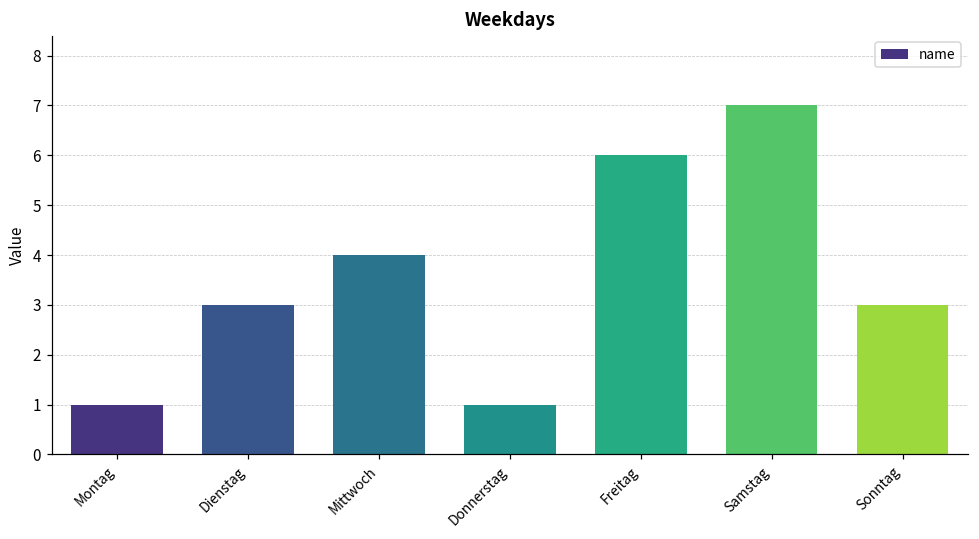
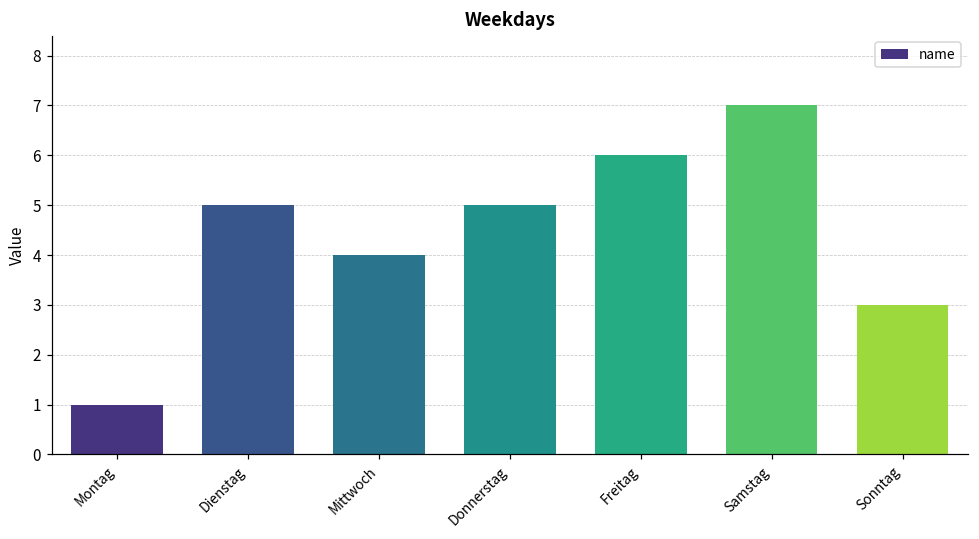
Dienstag: 3 -> 5
Donnerstag: 1 -> 5
